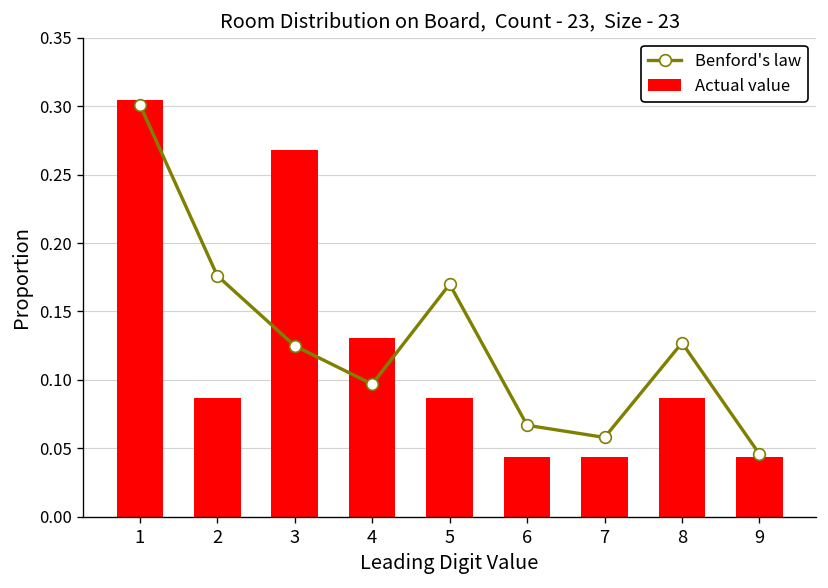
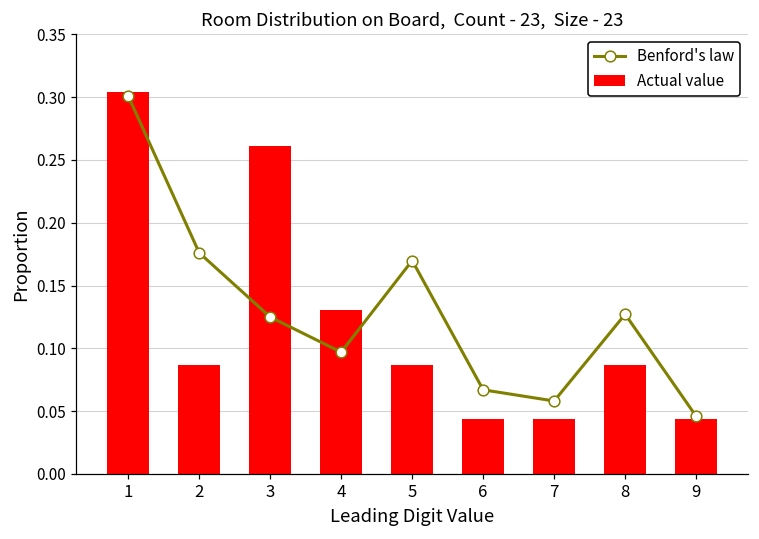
Actual value, 3: 0.268 -> 0.261
